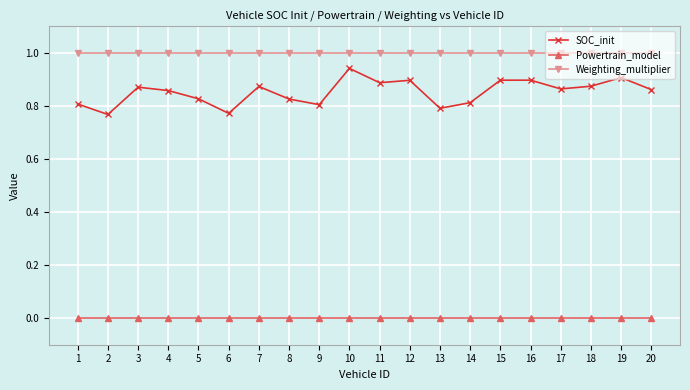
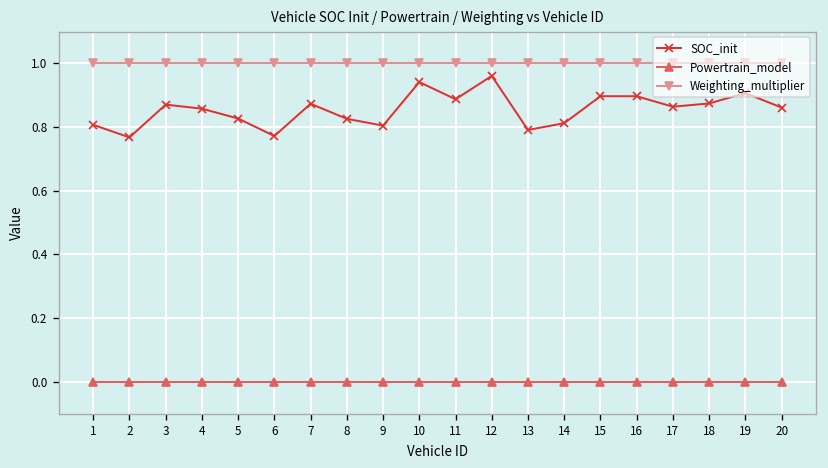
SOC_init, 12: 0.90 -> 0.96
